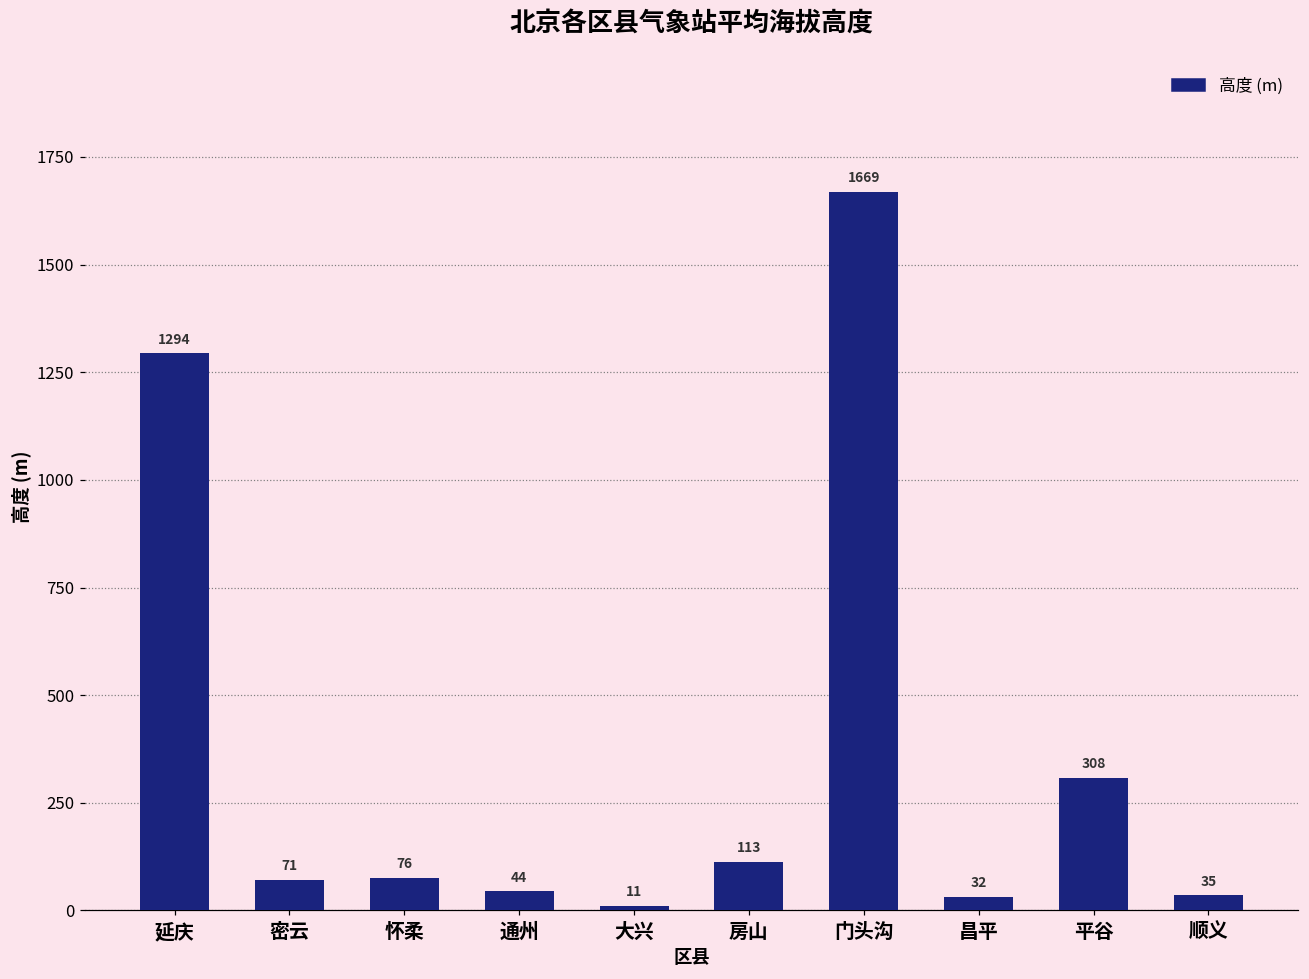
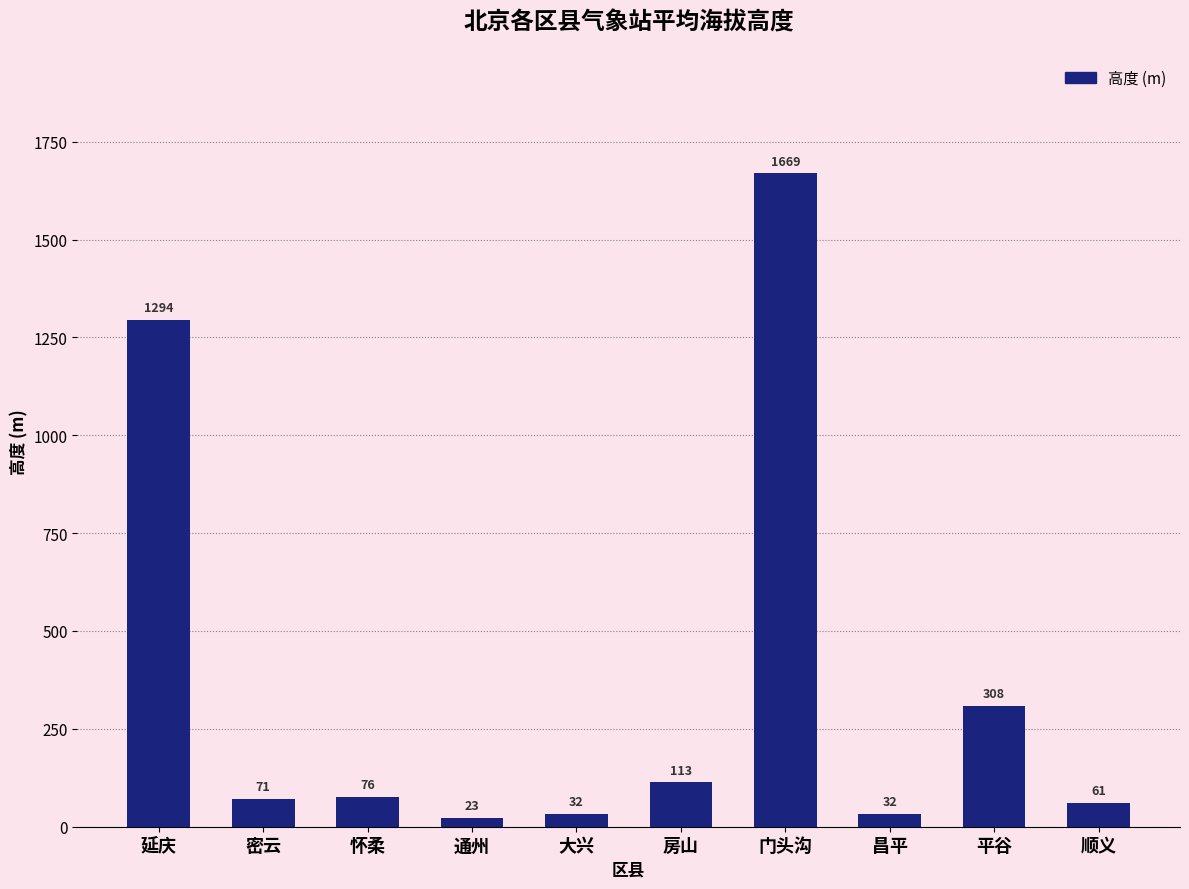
通州: 44 -> 23
大兴: 11 -> 32
顺义: 35 -> 61
